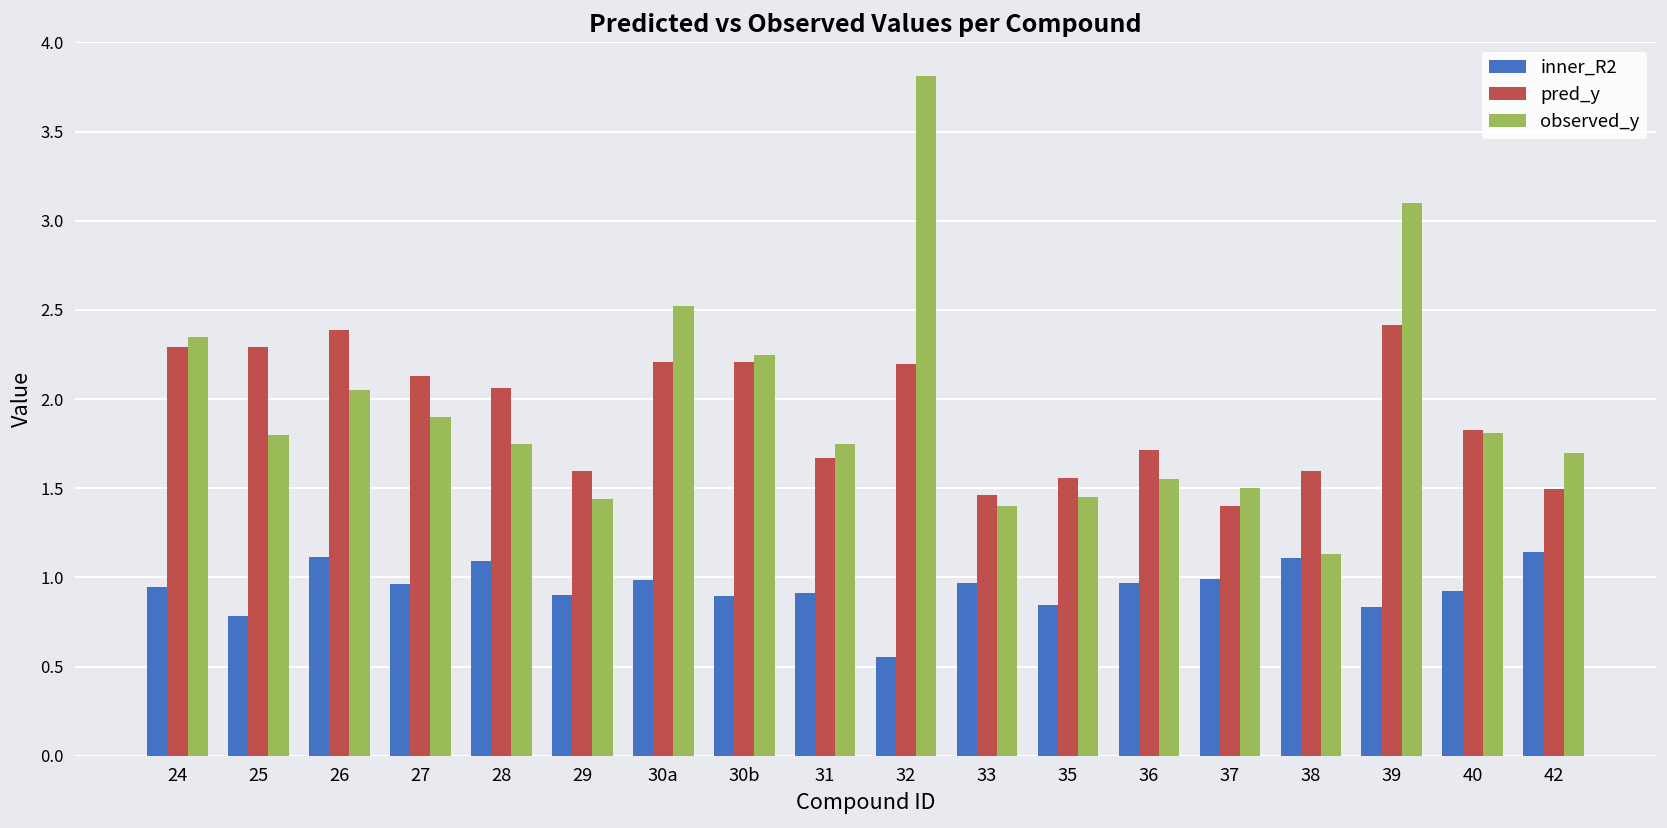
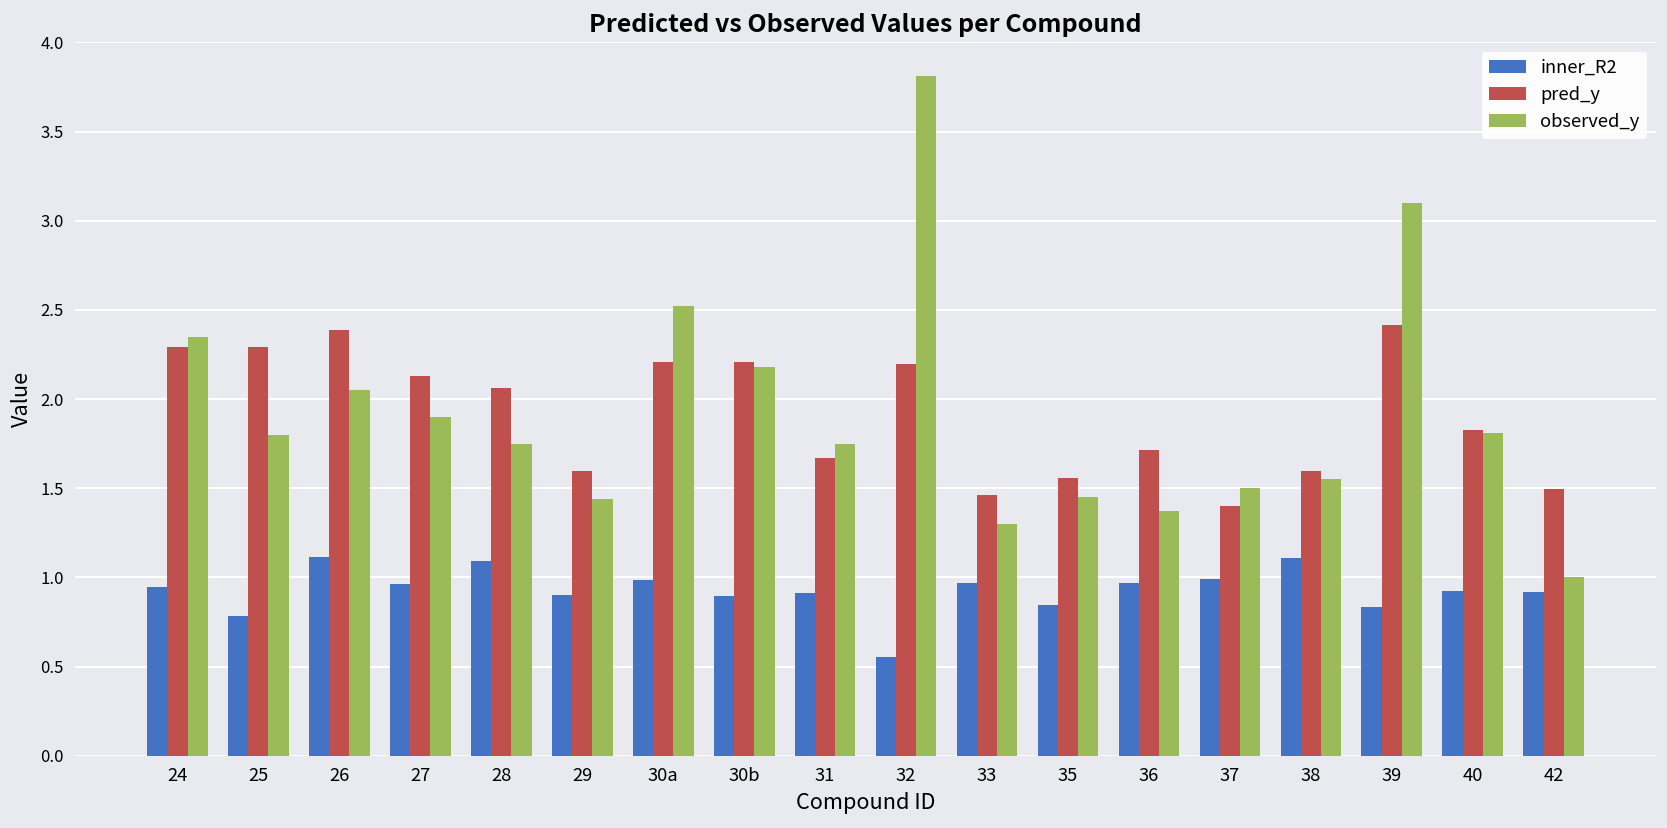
observed_y, 30b: 2.25 -> 2.18
observed_y, 33: 1.4 -> 1.3
observed_y, 36: 1.55 -> 1.37
observed_y, 38: 1.13 -> 1.55
inner_R2, 42: 1.14 -> 0.92
observed_y, 42: 1.7 -> 1.0
